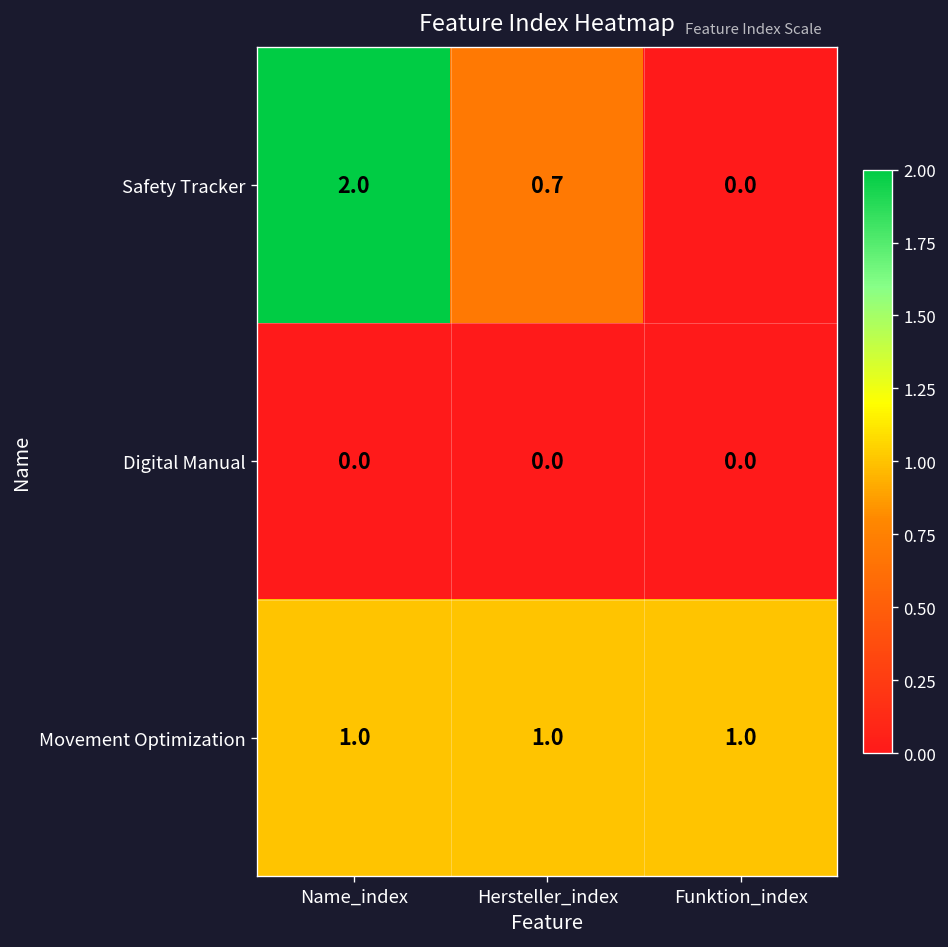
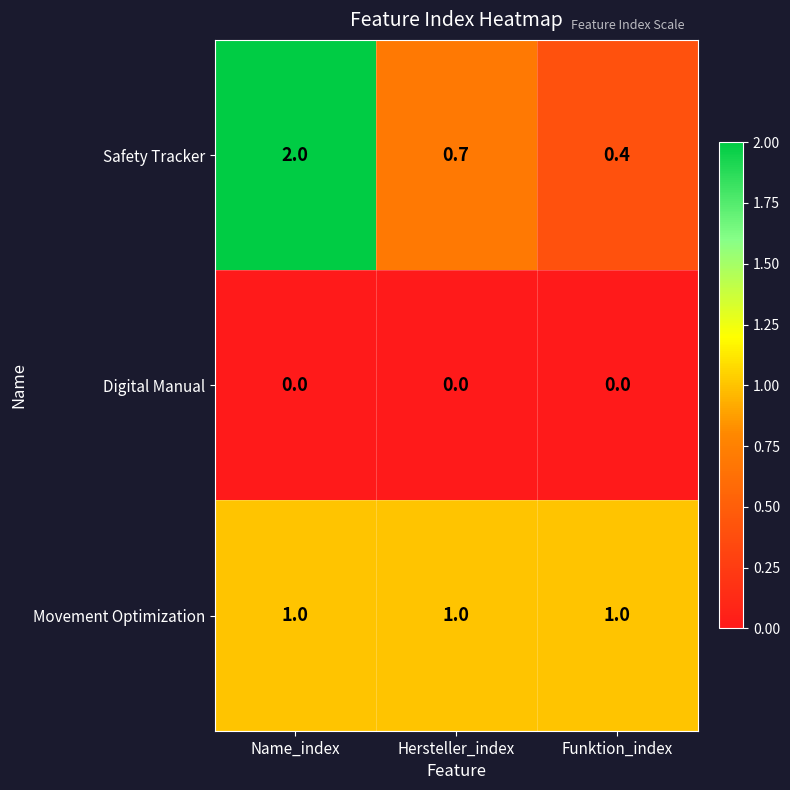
Safety Tracker, Funktion_index: 0.0 -> 0.4
